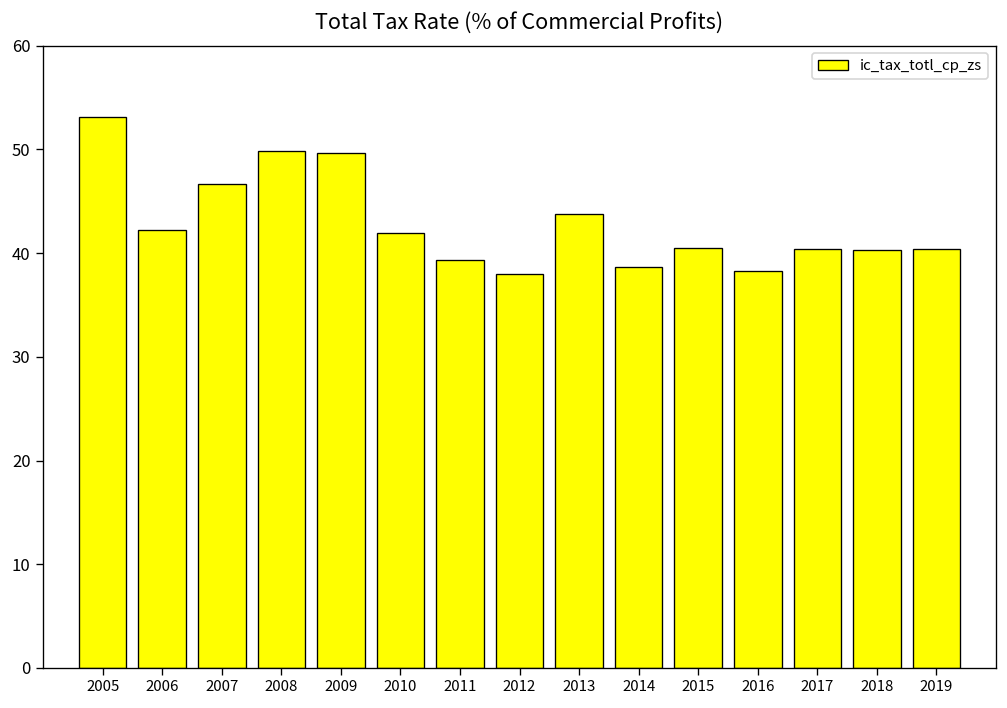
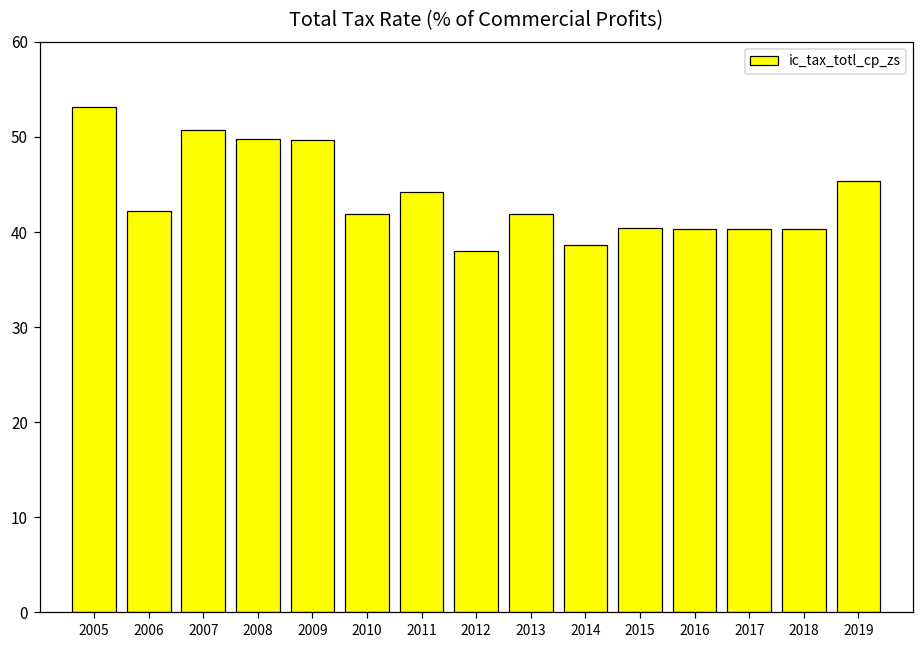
2007: 47 -> 51
2011: 39 -> 44
2013: 44 -> 42
2016: 38 -> 40
2019: 40 -> 45
